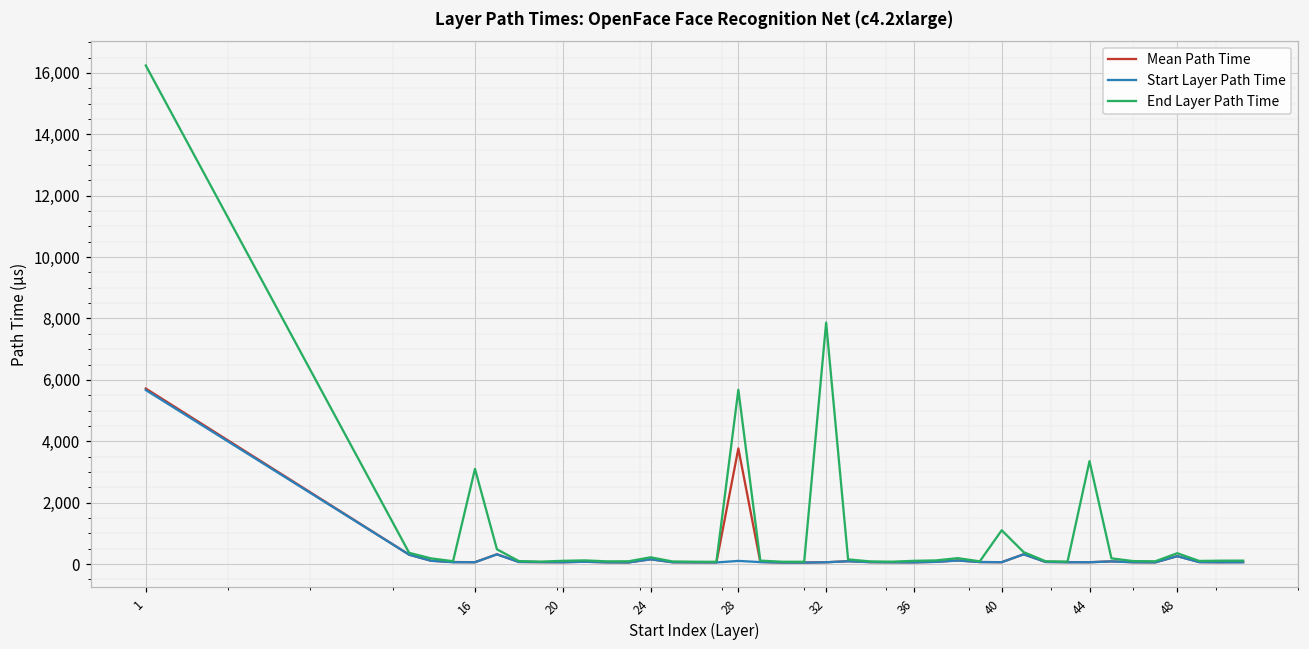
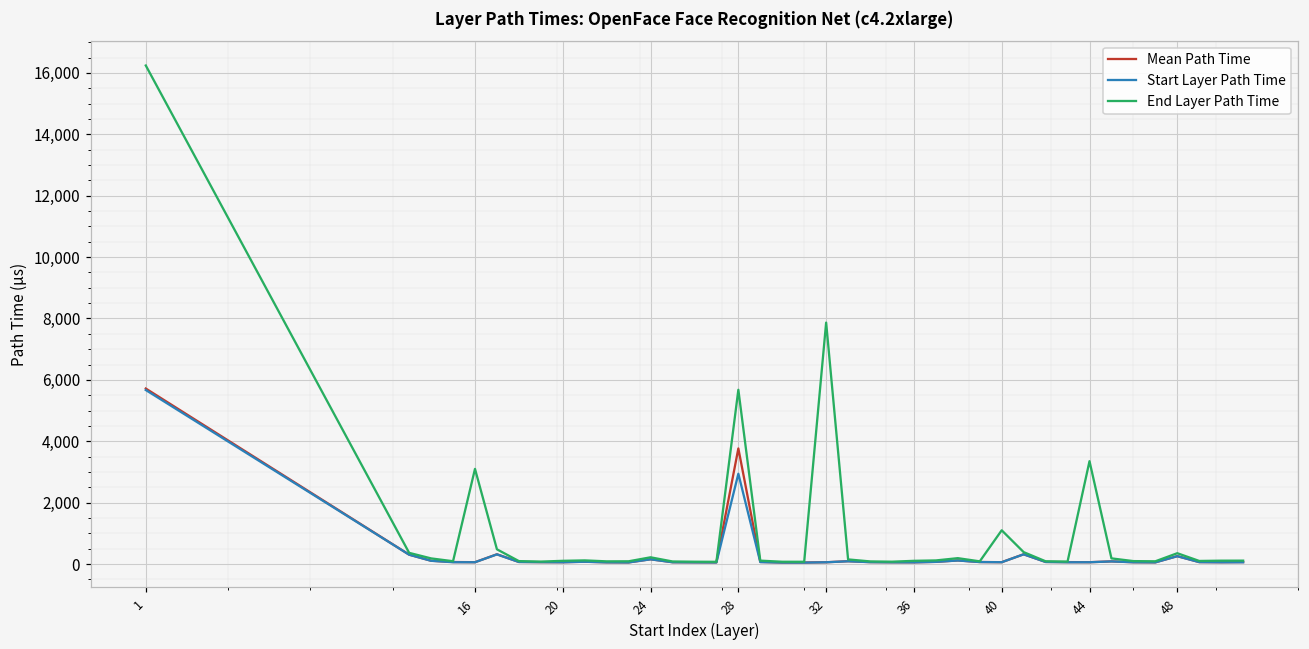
Start Layer Path Time, 28: 100 -> 2,900
